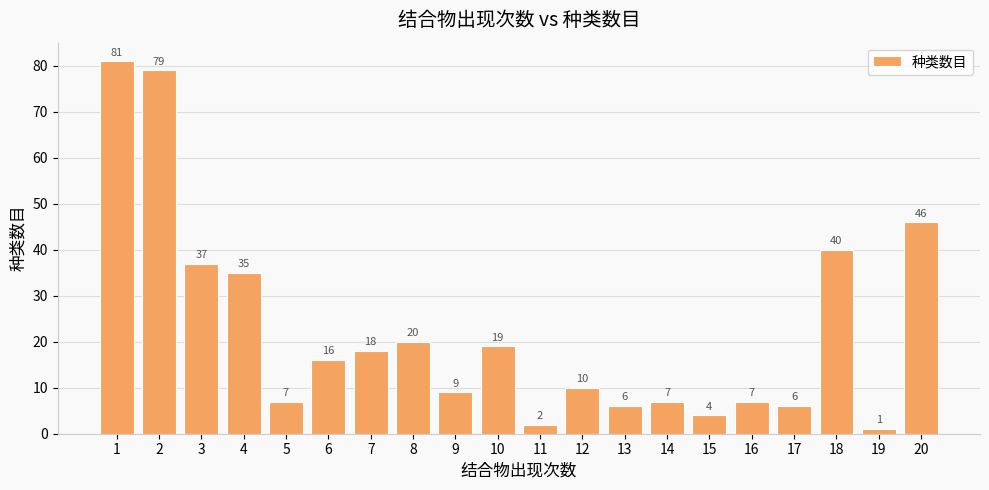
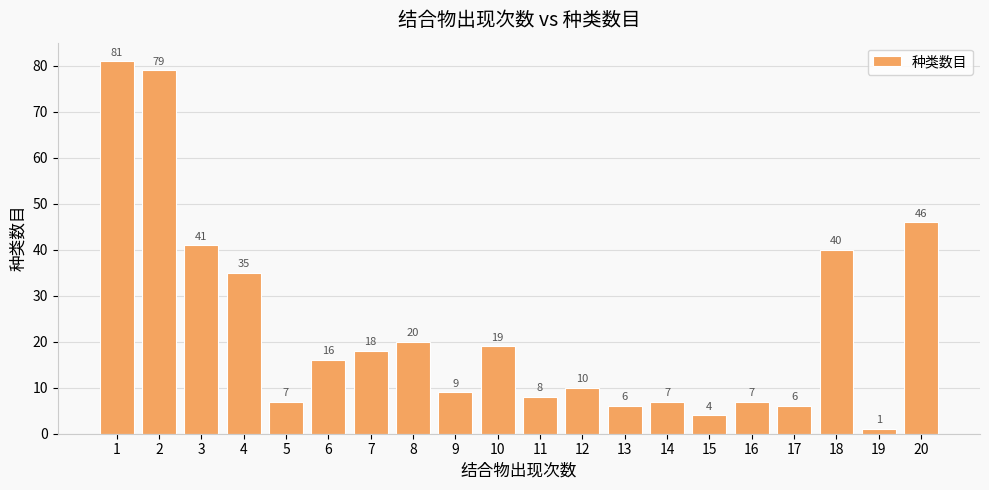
3: 37 -> 41
11: 2 -> 8
